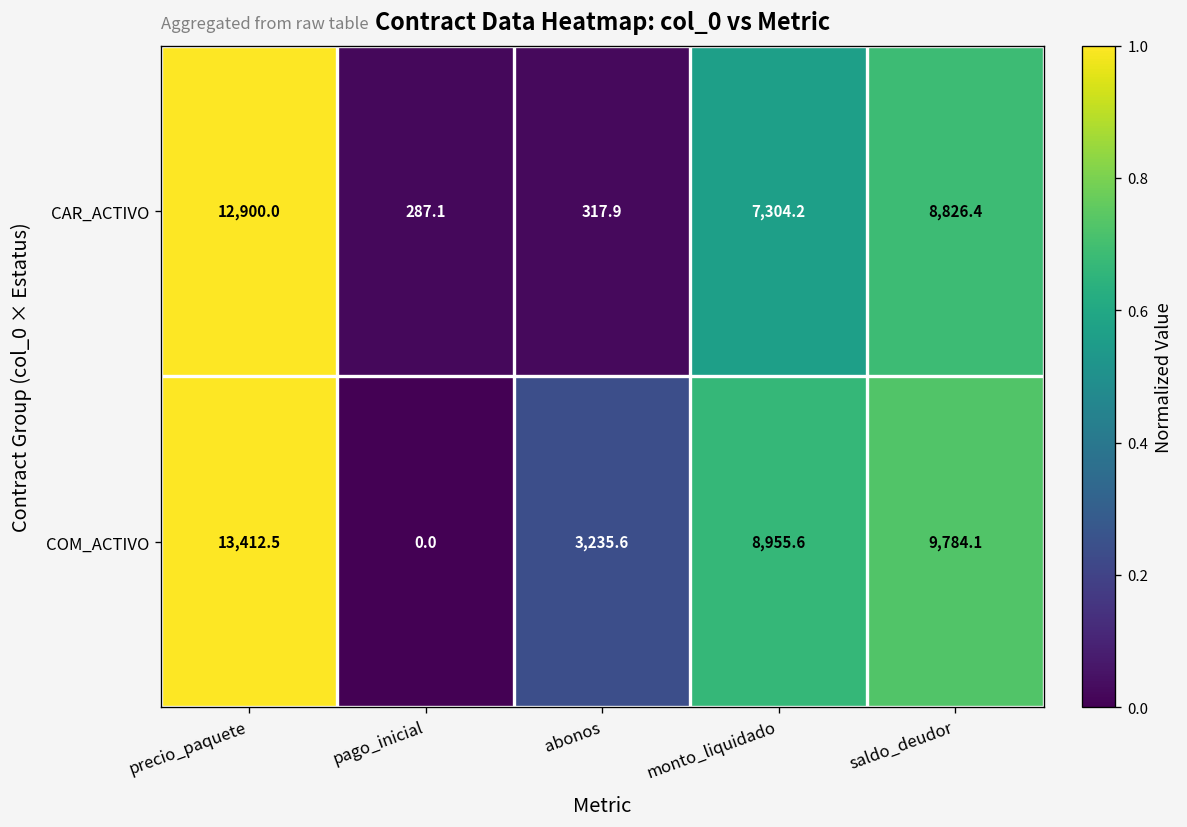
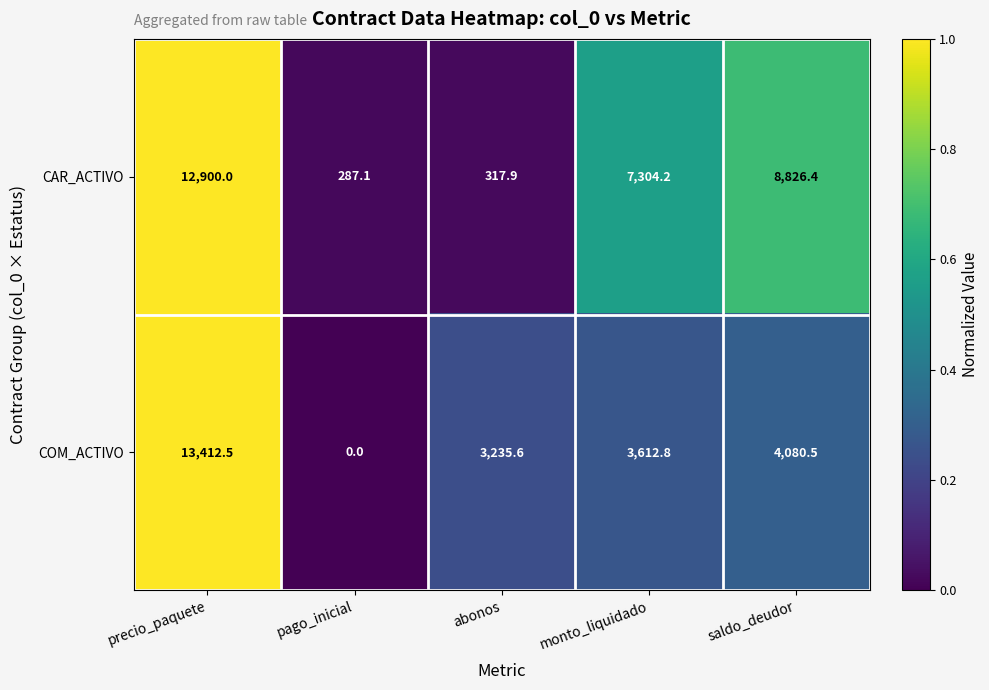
COM_ACTIVO, monto_liquidado: 8,955.6 -> 3,612.8
COM_ACTIVO, saldo_deudor: 9,784.1 -> 4,080.5
